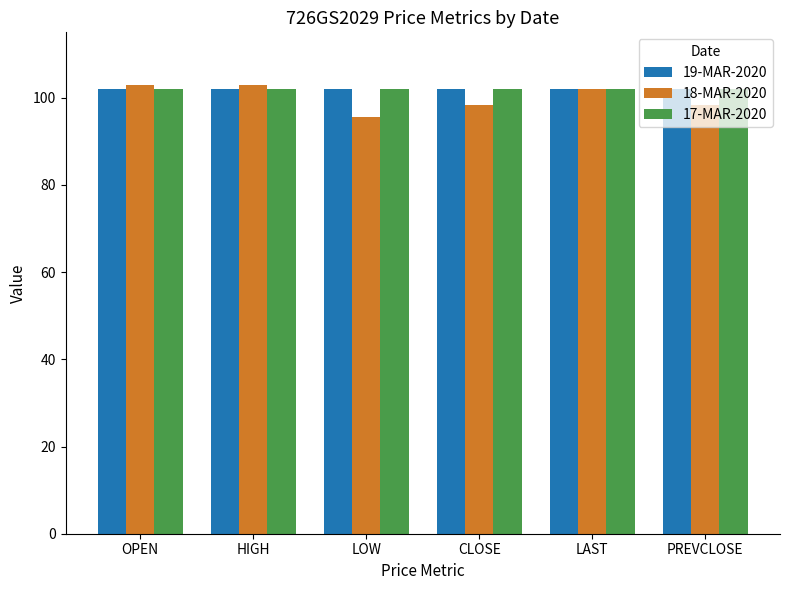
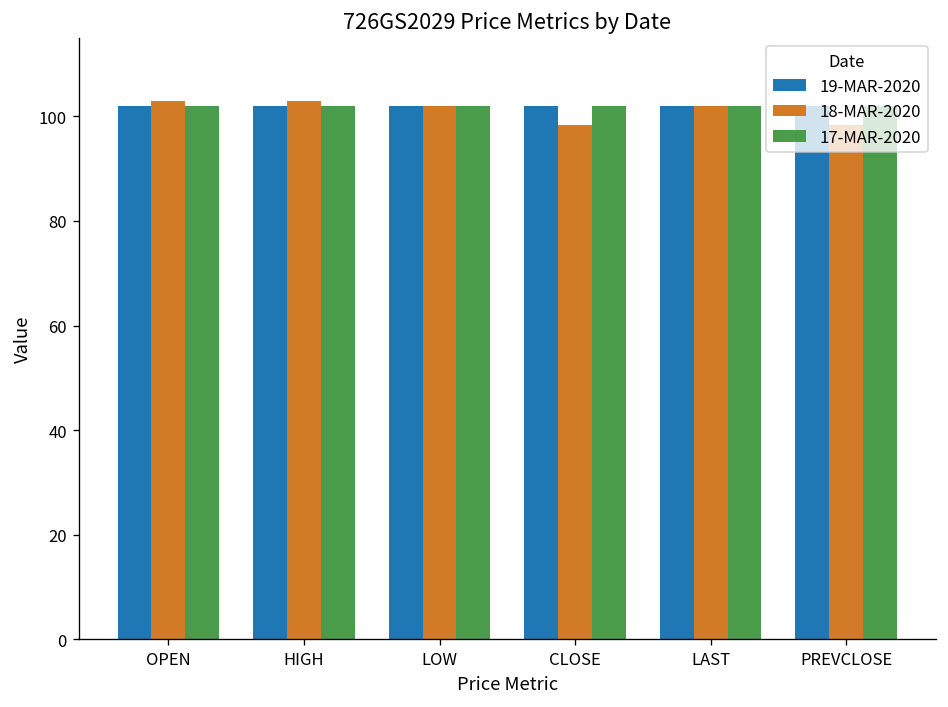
18-MAR-2020, LOW: 96 -> 102
